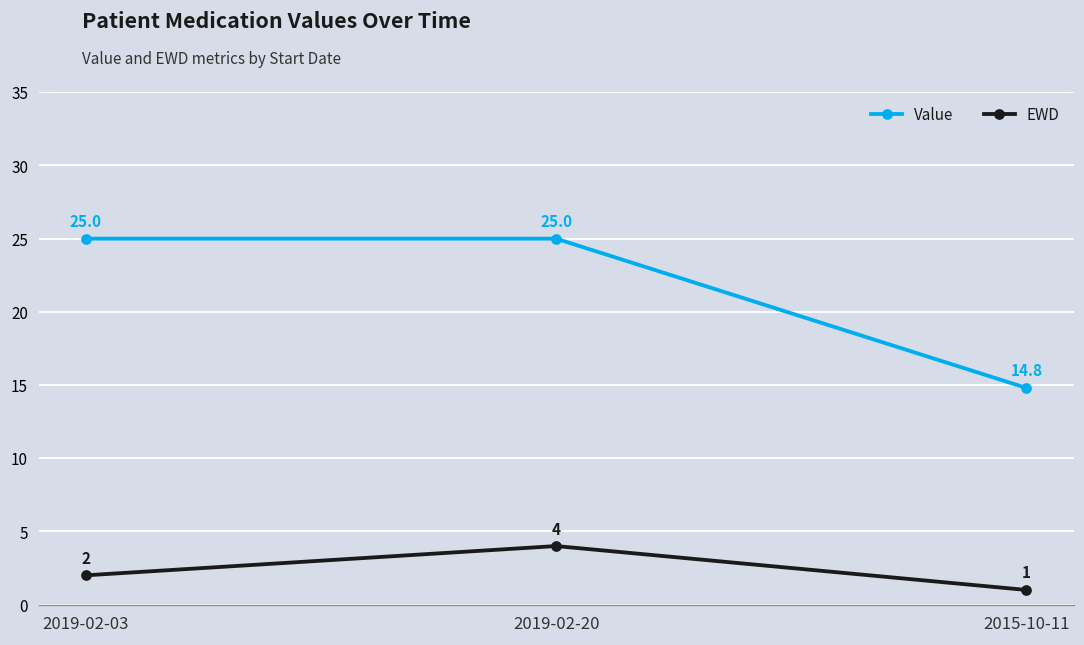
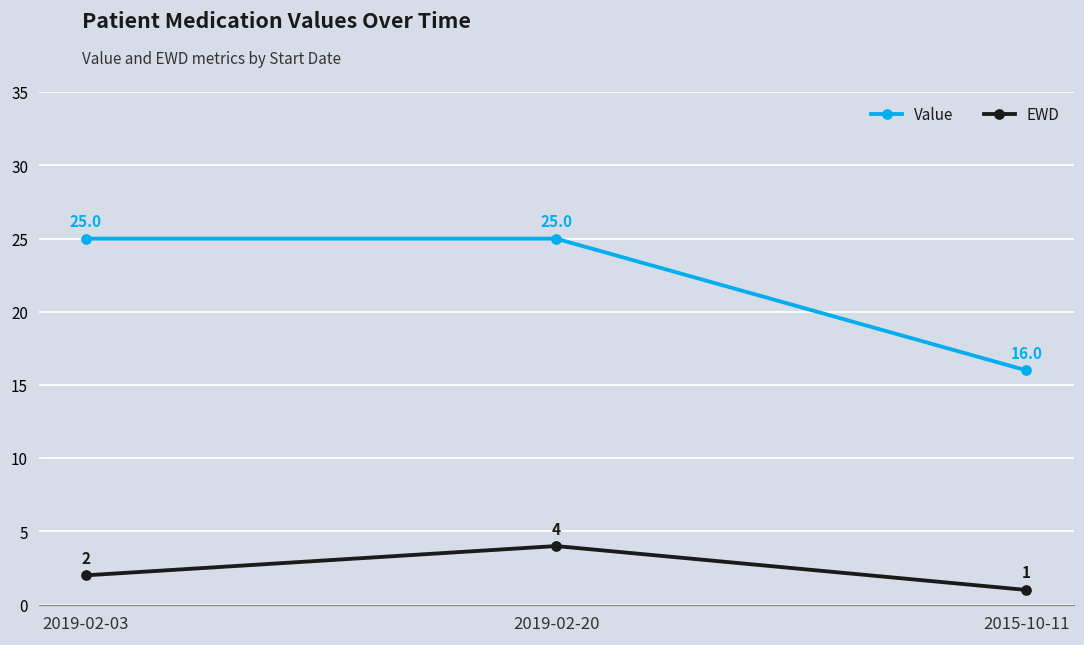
Value, 2015-10-11: 14.8 -> 16.0
